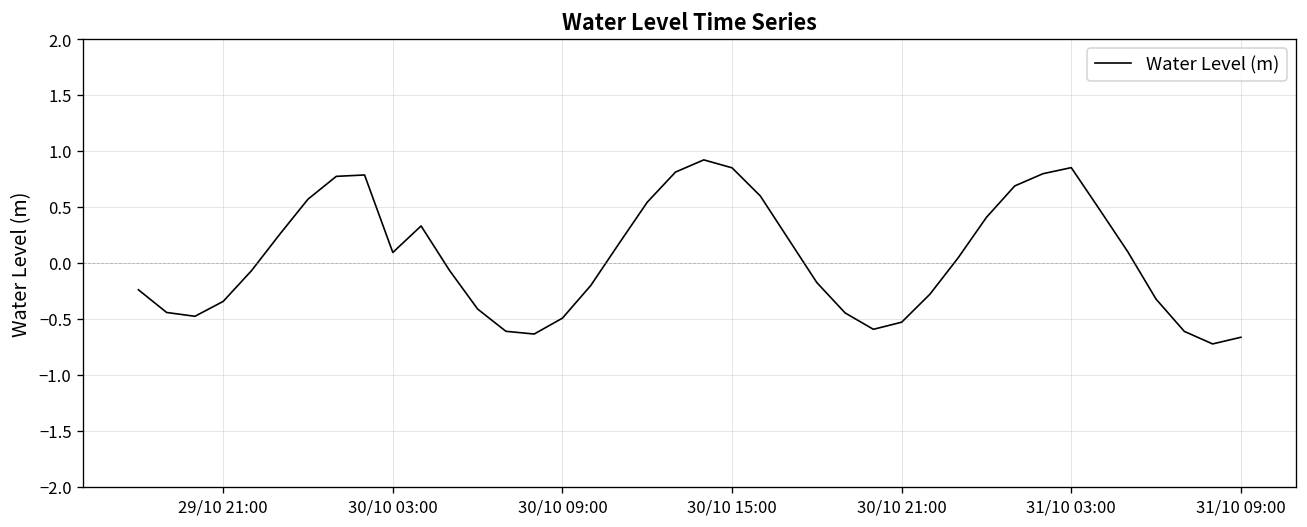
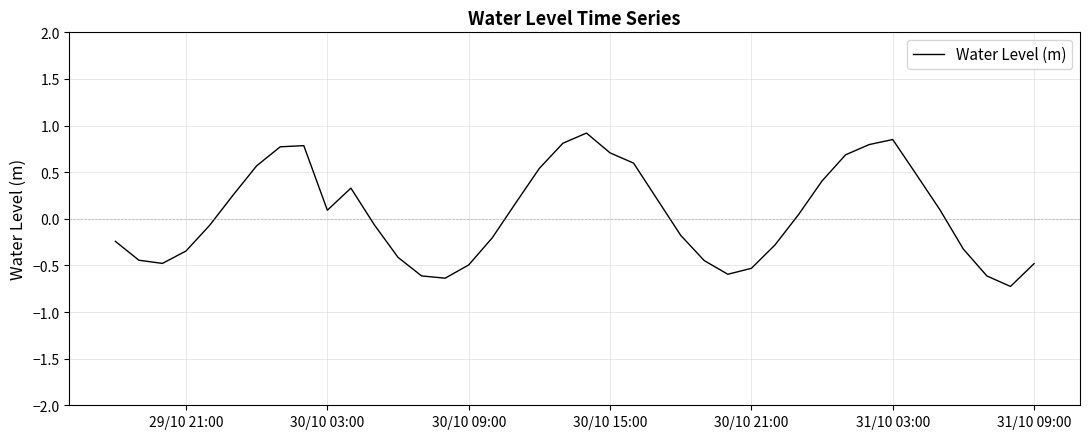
30/10 15:00: 0.8 -> 0.7
31/10 09:00: -0.7 -> -0.5
